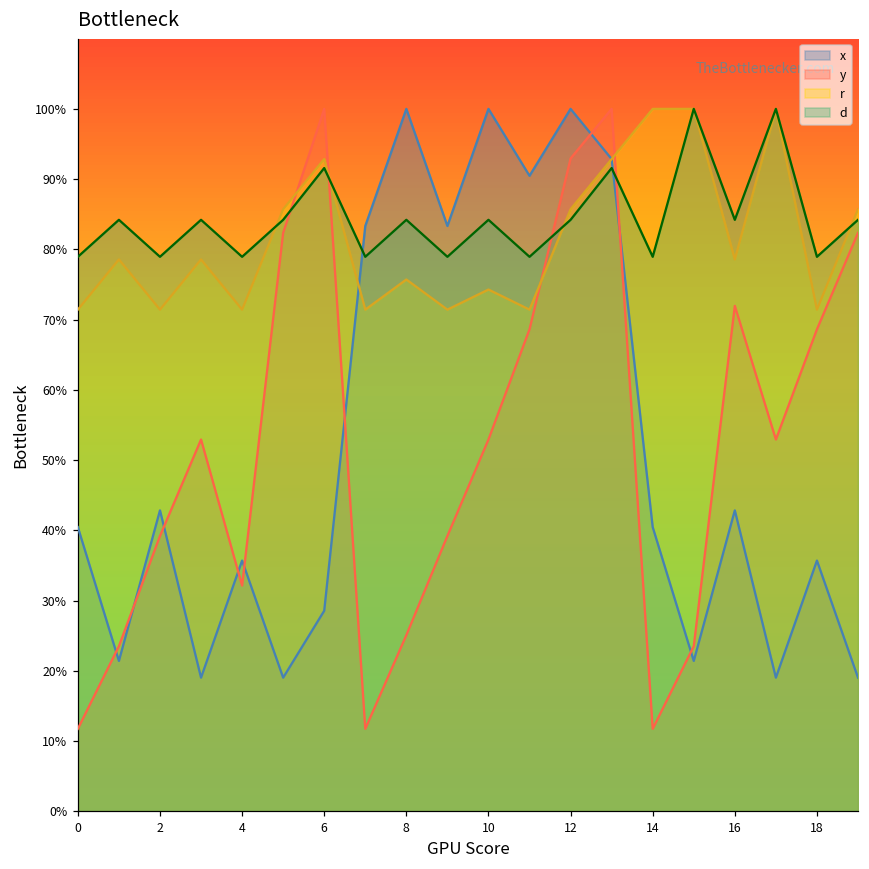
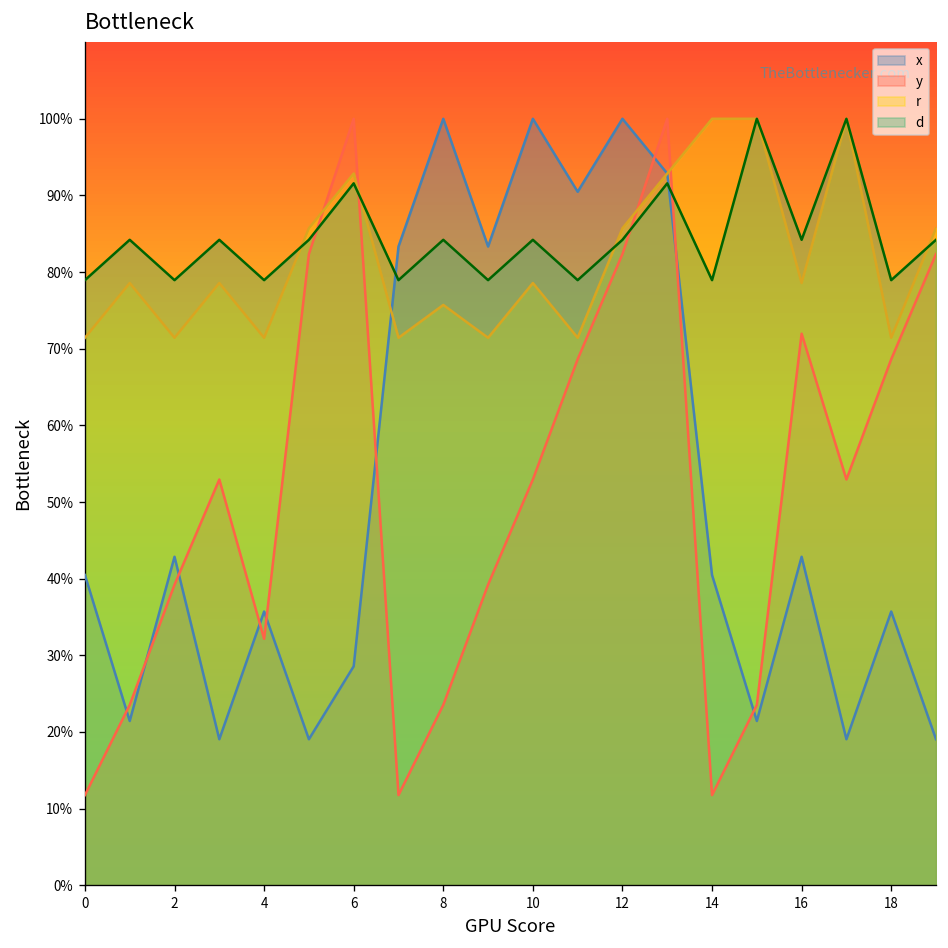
y, 8: 25% -> 24%
r, 10: 74% -> 79%
y, 12: 93% -> 82%
